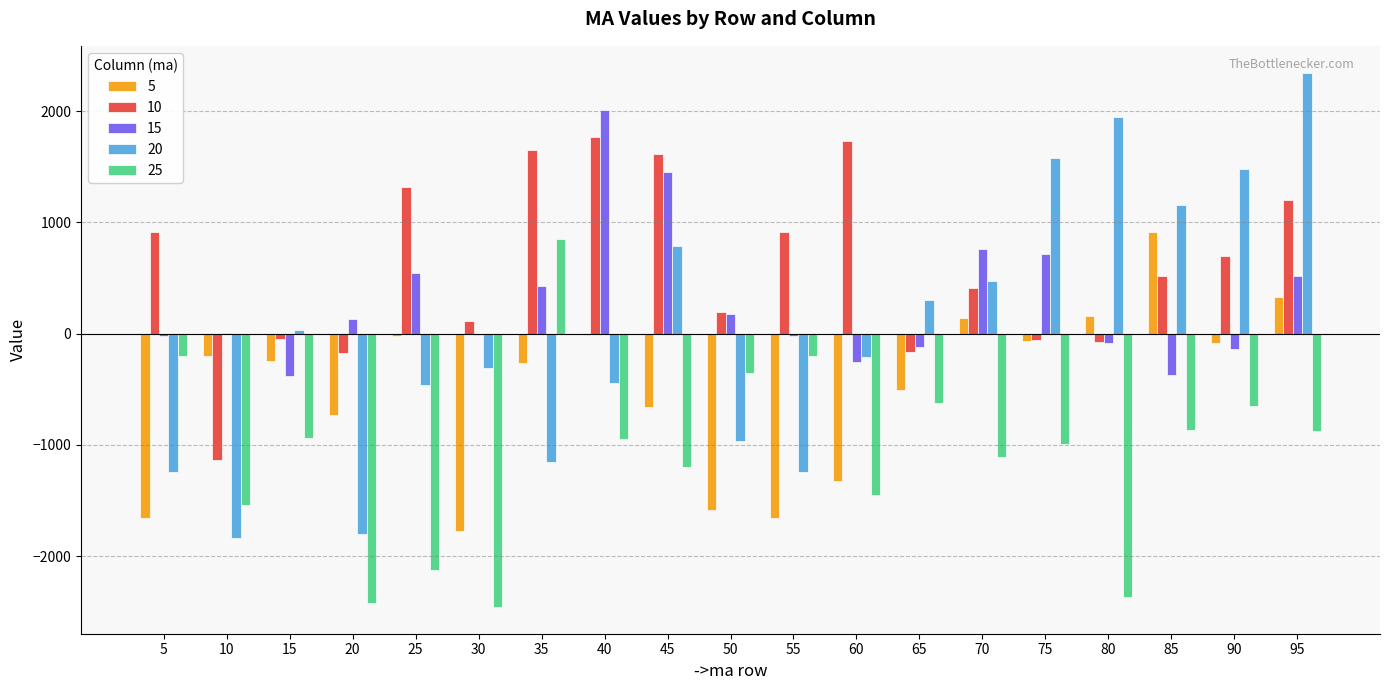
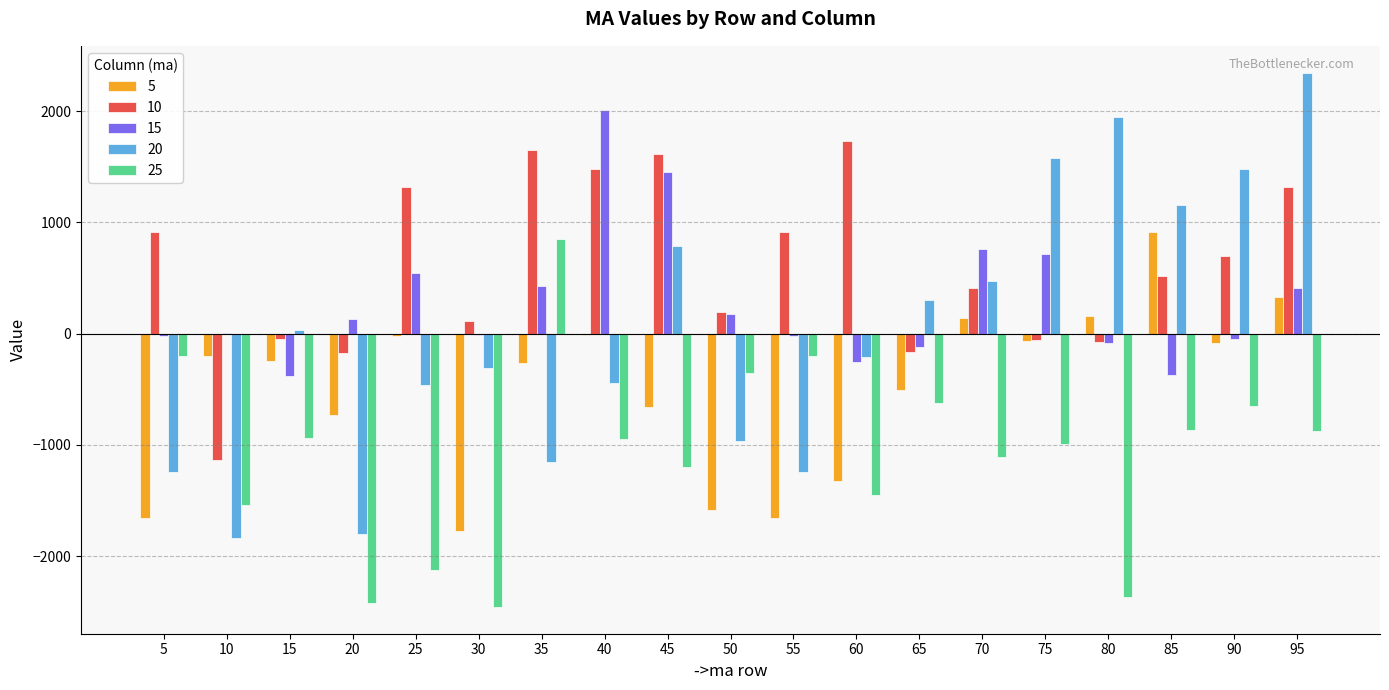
10, 40: 1760 -> 1480
15, 90: -140 -> -50
10, 95: 1200 -> 1320
15, 95: 510 -> 410
